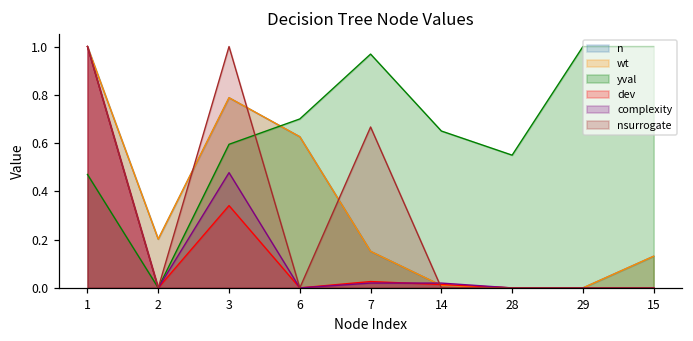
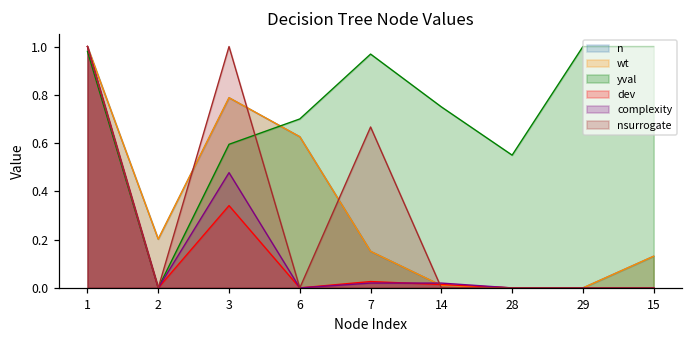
yval, 1: 0.47 -> 0.98
yval, 14: 0.65 -> 0.75
